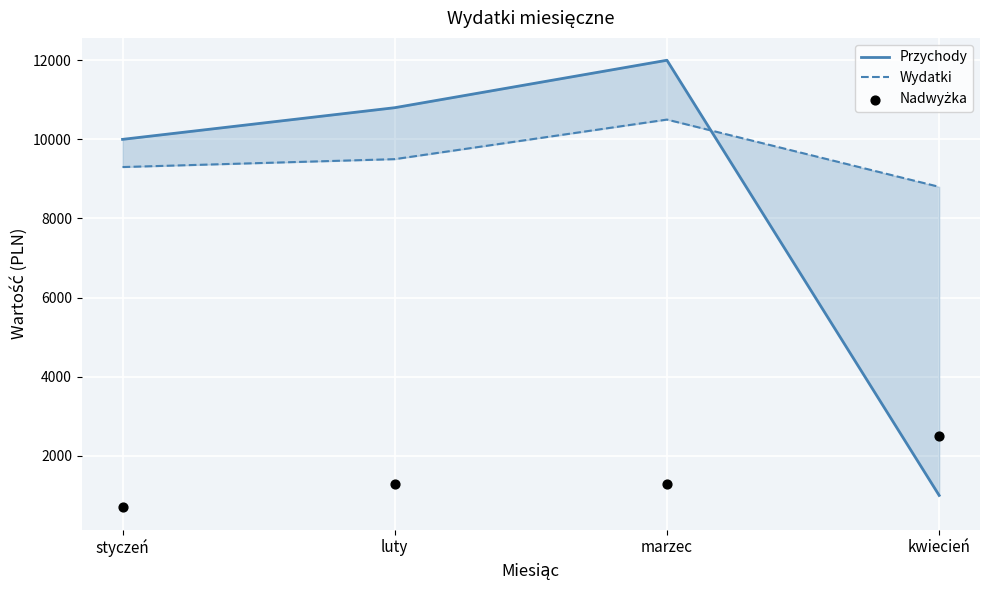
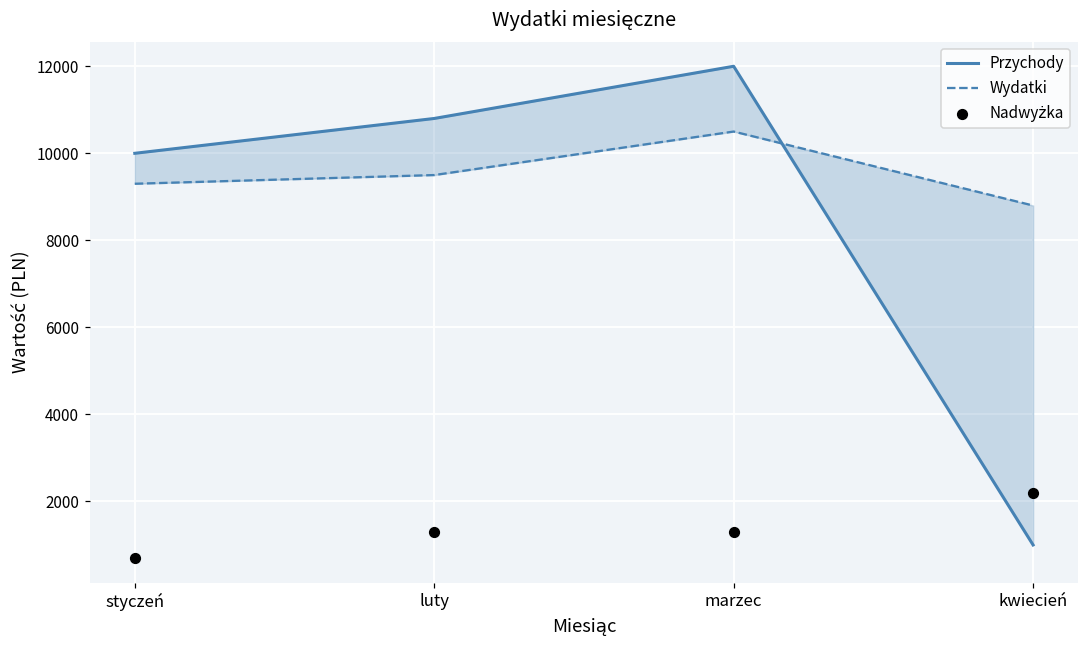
Nadwyżka, kwiecień: 2500 -> 2200
